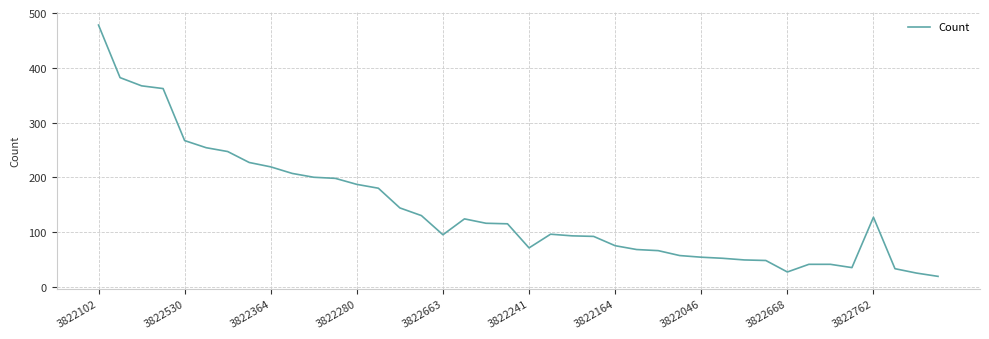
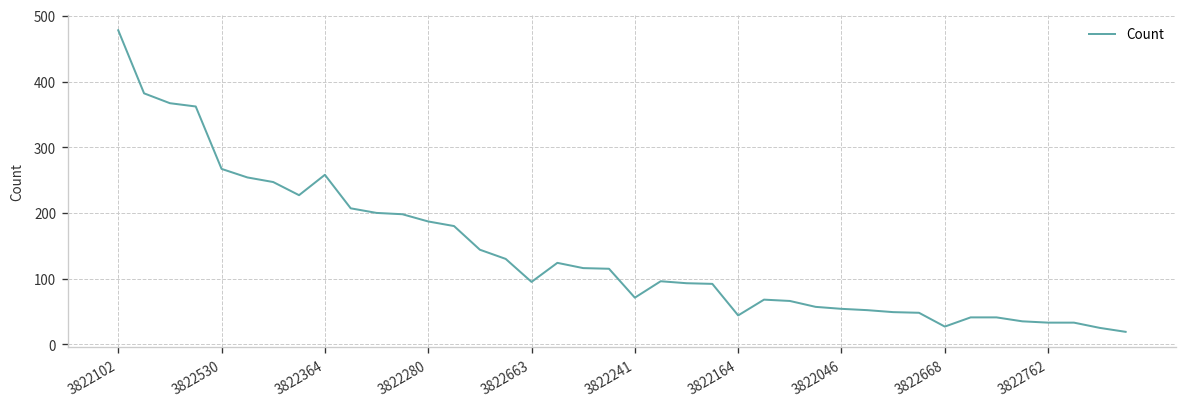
3822364: 220 -> 260
3822164: 80 -> 40
3822762: 130 -> 30
